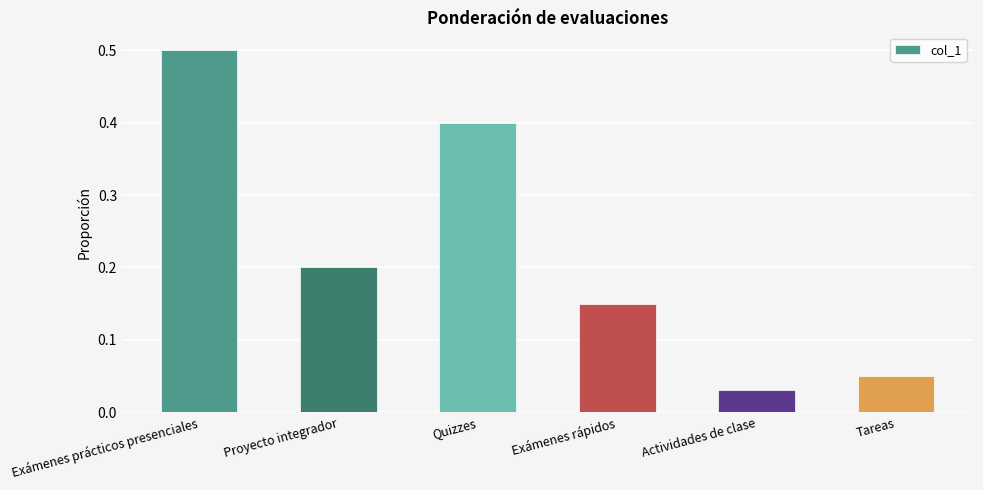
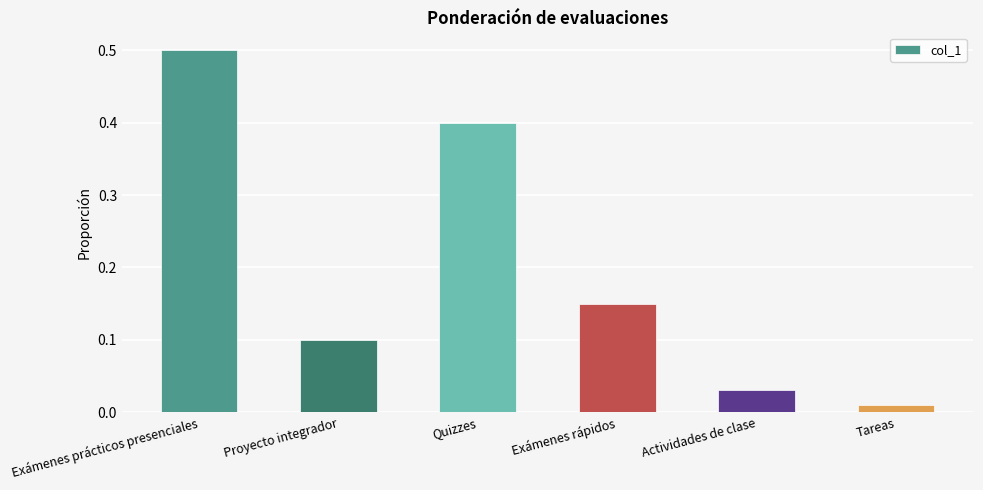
Proyecto integrador: 0.2 -> 0.1
Tareas: 0.05 -> 0.01
